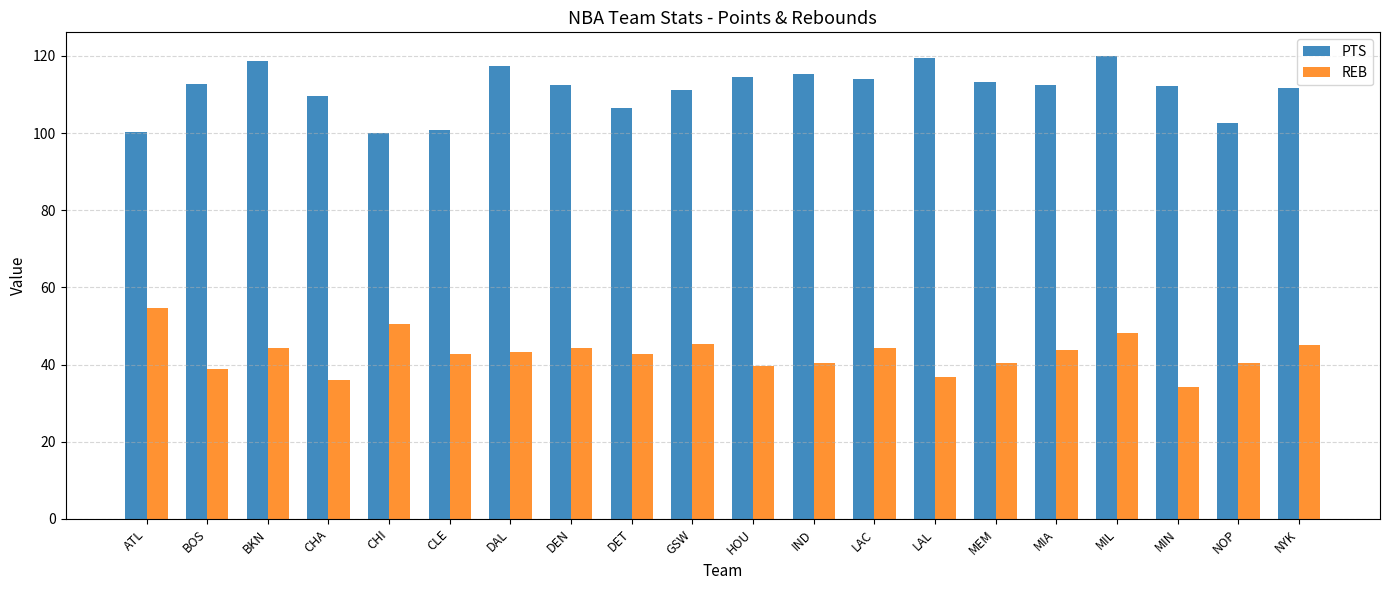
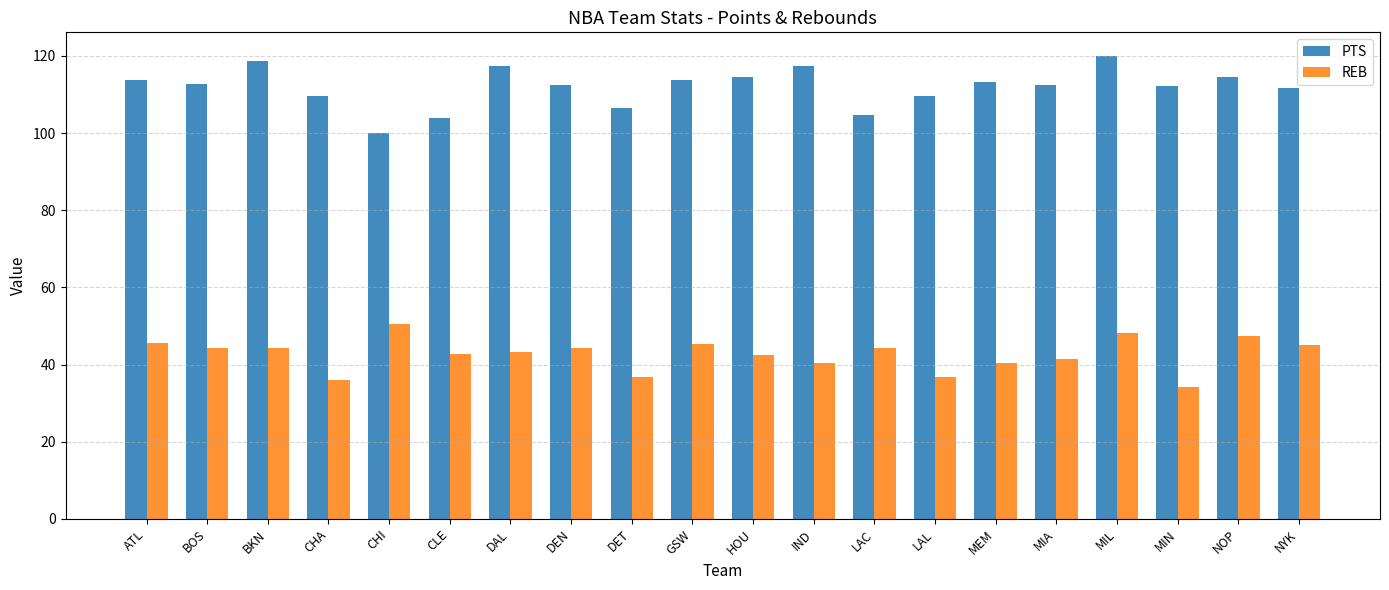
PTS, ATL: 100 -> 114
REB, ATL: 55 -> 46
REB, BOS: 39 -> 44
PTS, CLE: 101 -> 104
REB, DET: 43 -> 37
PTS, GSW: 111 -> 114
REB, HOU: 40 -> 43
PTS, IND: 115 -> 118
PTS, LAC: 114 -> 105
PTS, LAL: 119 -> 110
REB, MIA: 44 -> 42
PTS, NOP: 103 -> 115
REB, NOP: 41 -> 47
